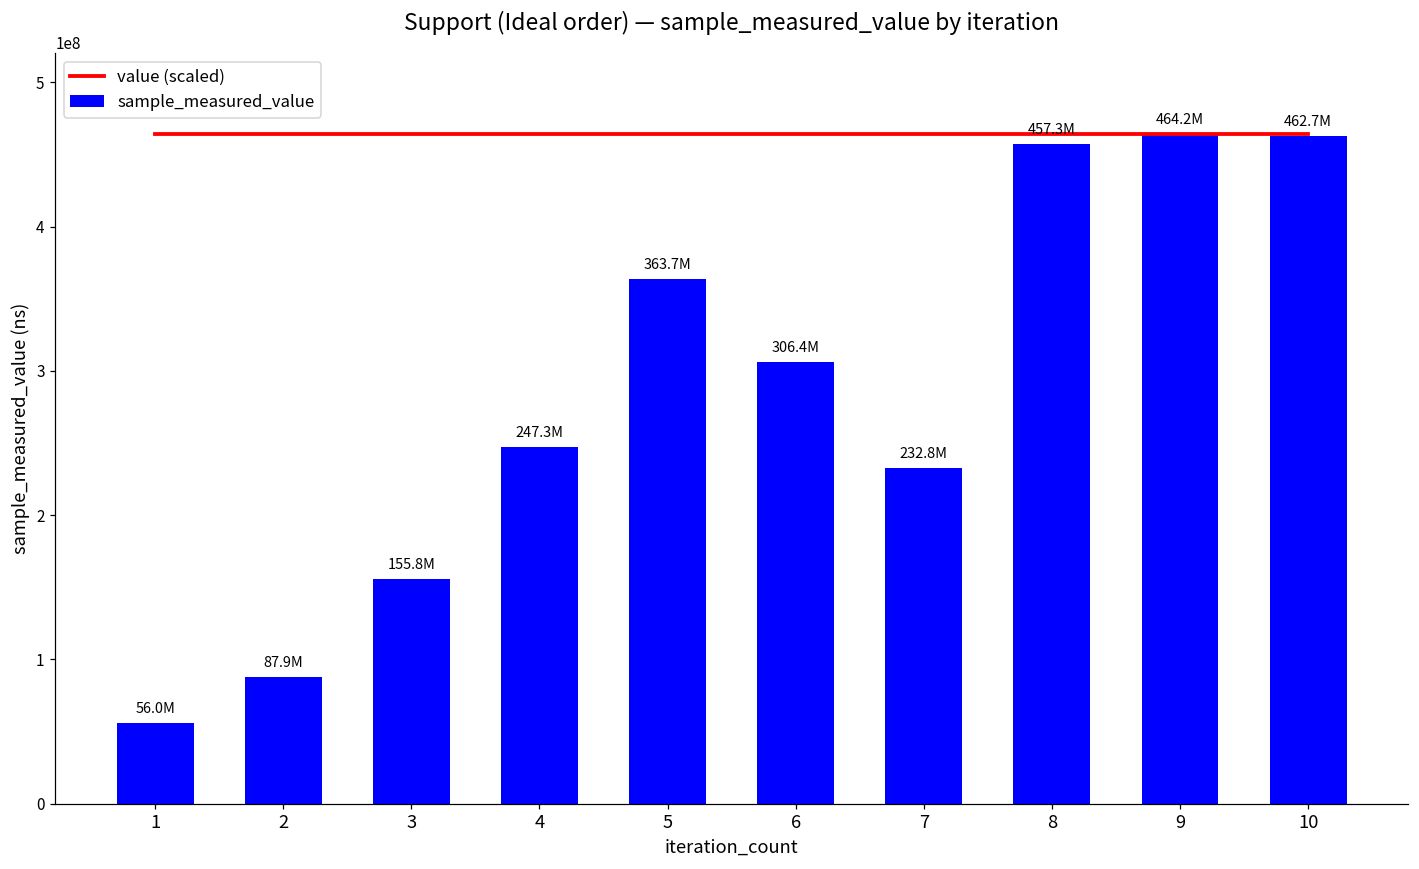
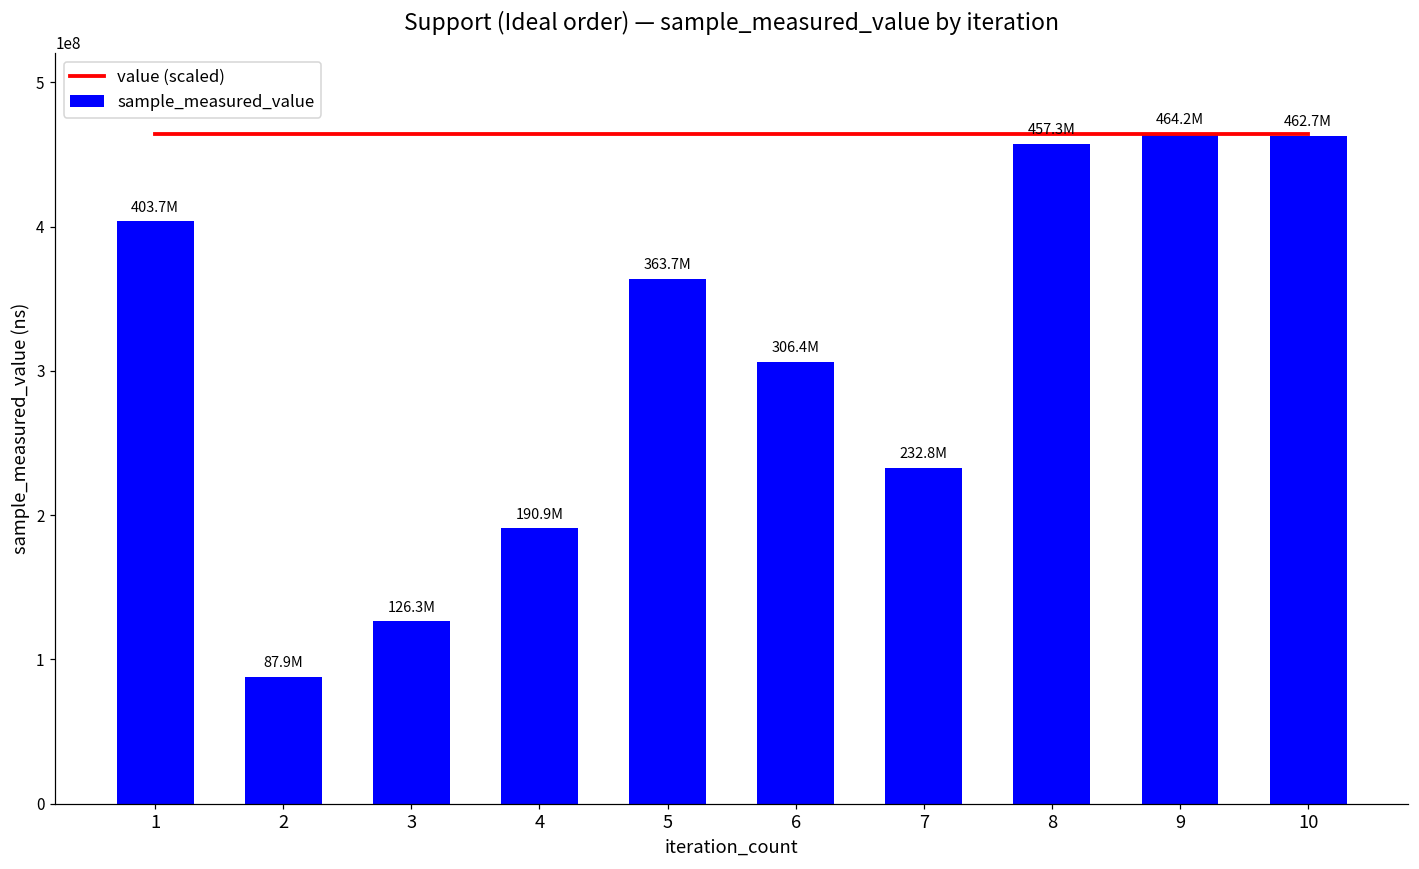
sample_measured_value, 1: 56.0M -> 403.7M
sample_measured_value, 3: 155.8M -> 126.3M
sample_measured_value, 4: 247.3M -> 190.9M
